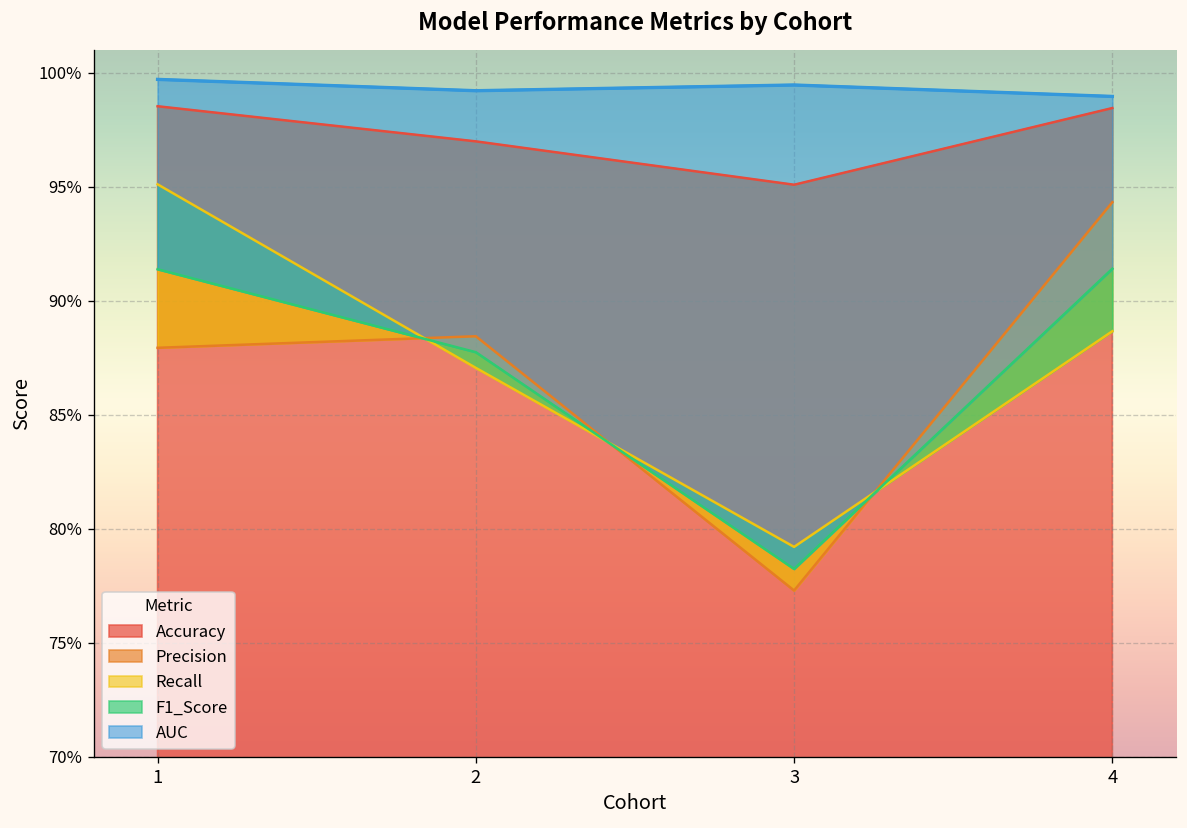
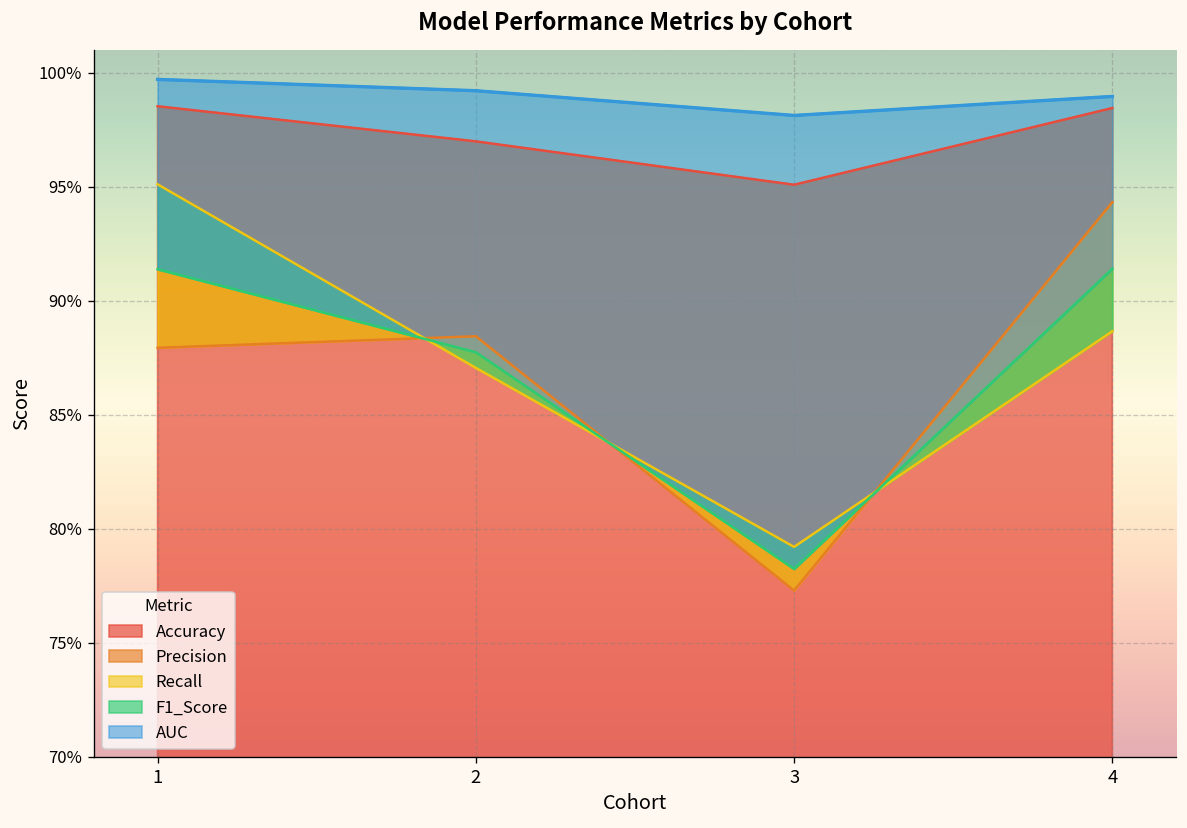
AUC, 3: 99.5% -> 98.1%
